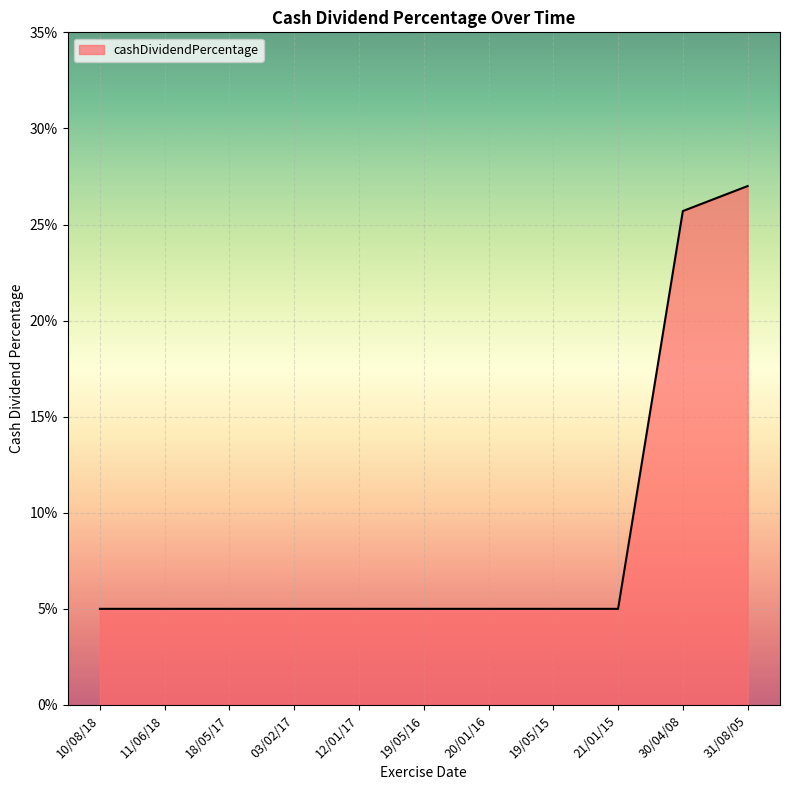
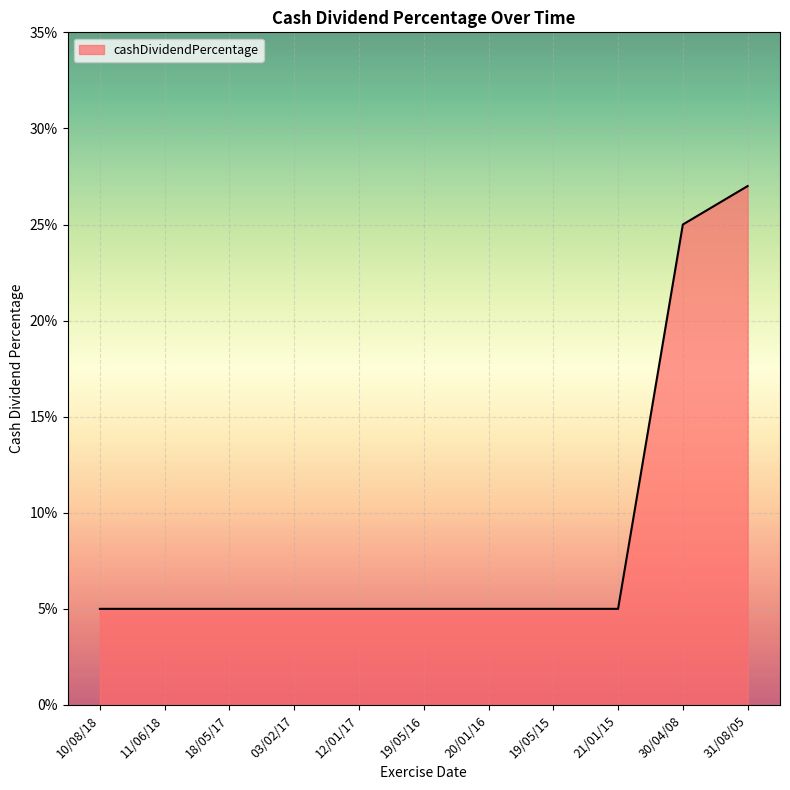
30/04/08: 25.7% -> 25.0%
